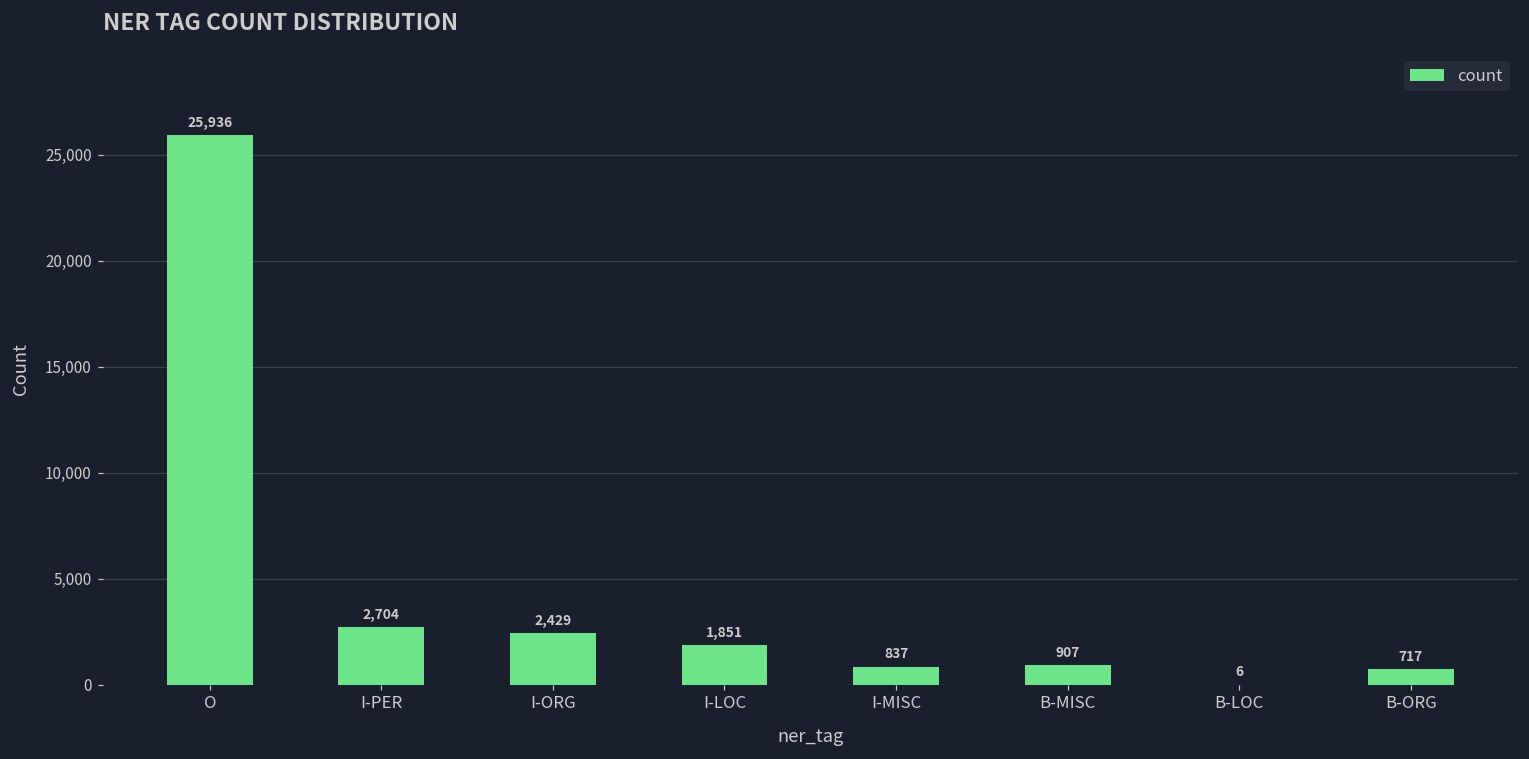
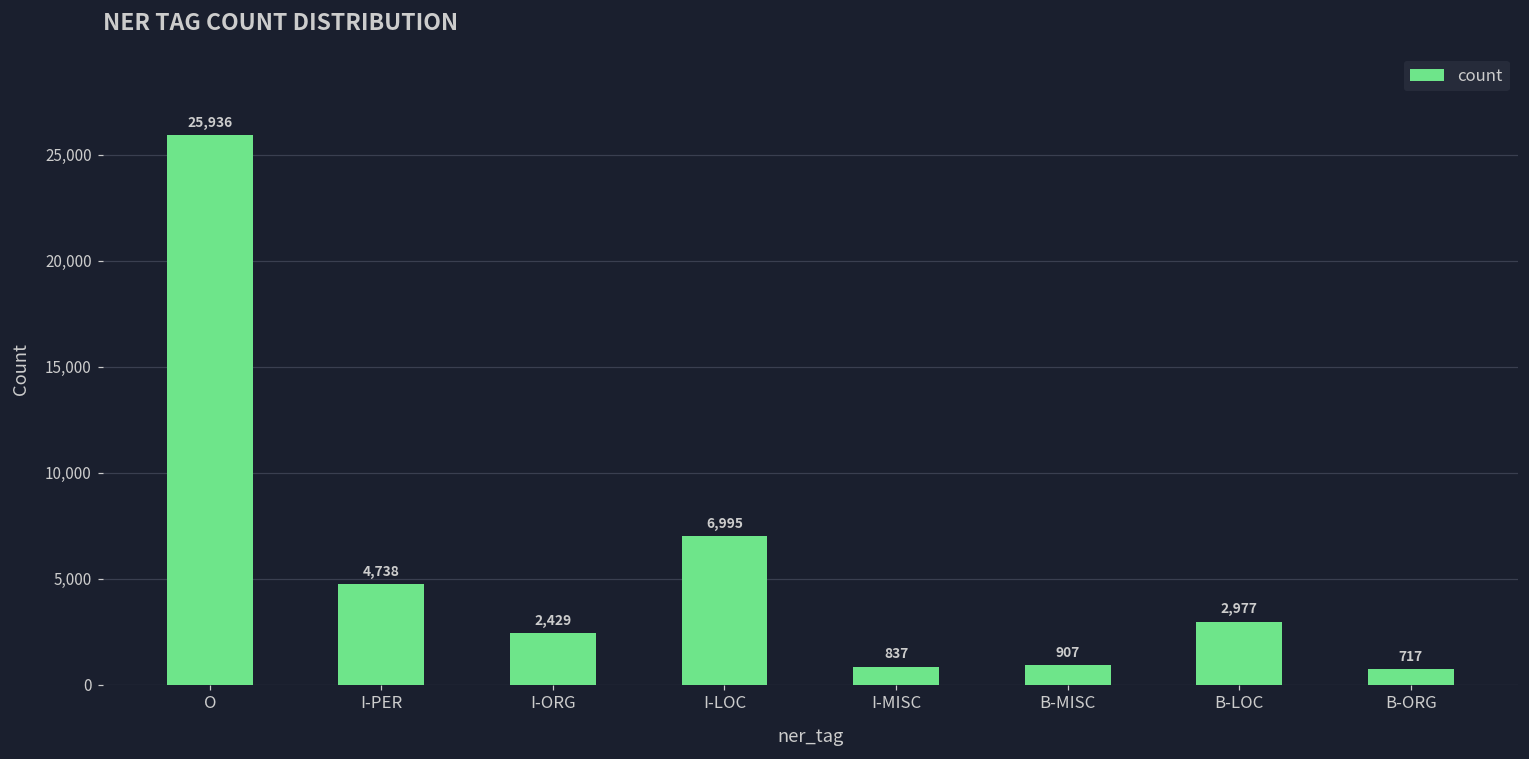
I-PER: 2,704 -> 4,738
I-LOC: 1,851 -> 6,995
B-LOC: 6 -> 2,977
